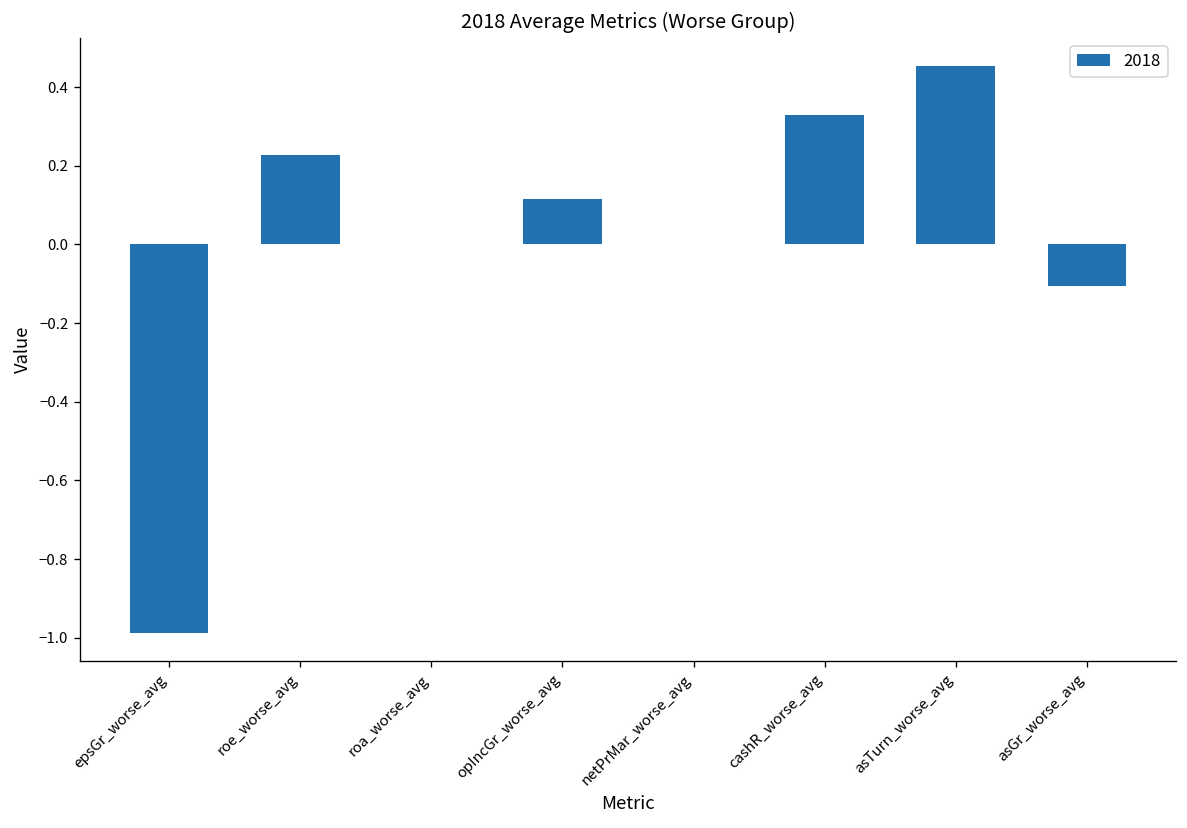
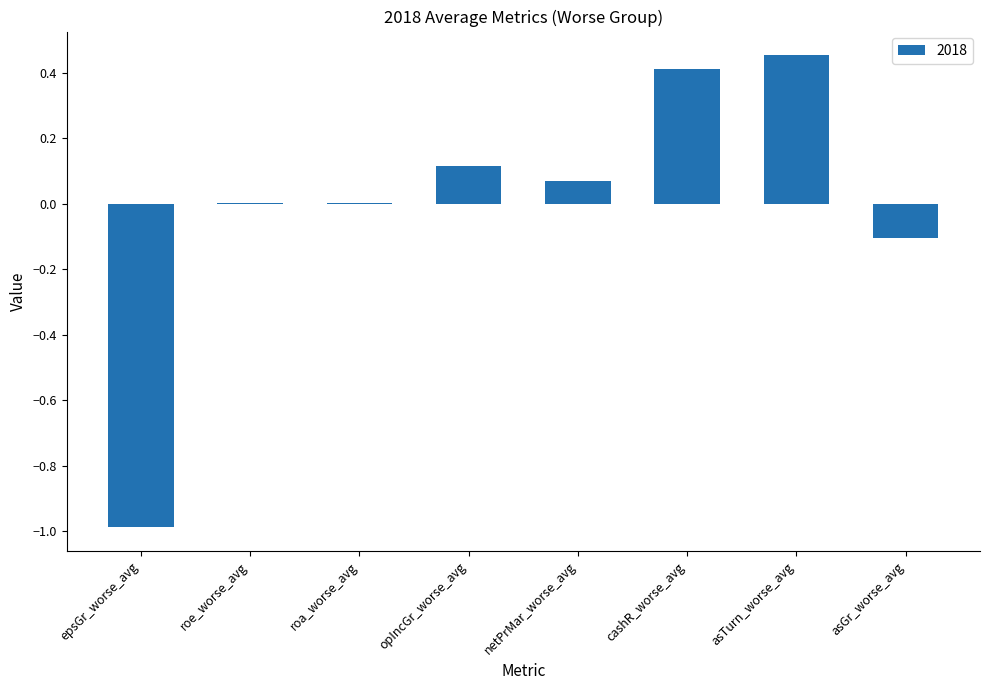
roe_worse_avg: 0.23 -> 0.00
netPrMar_worse_avg: 0.00 -> 0.07
cashR_worse_avg: 0.33 -> 0.41
